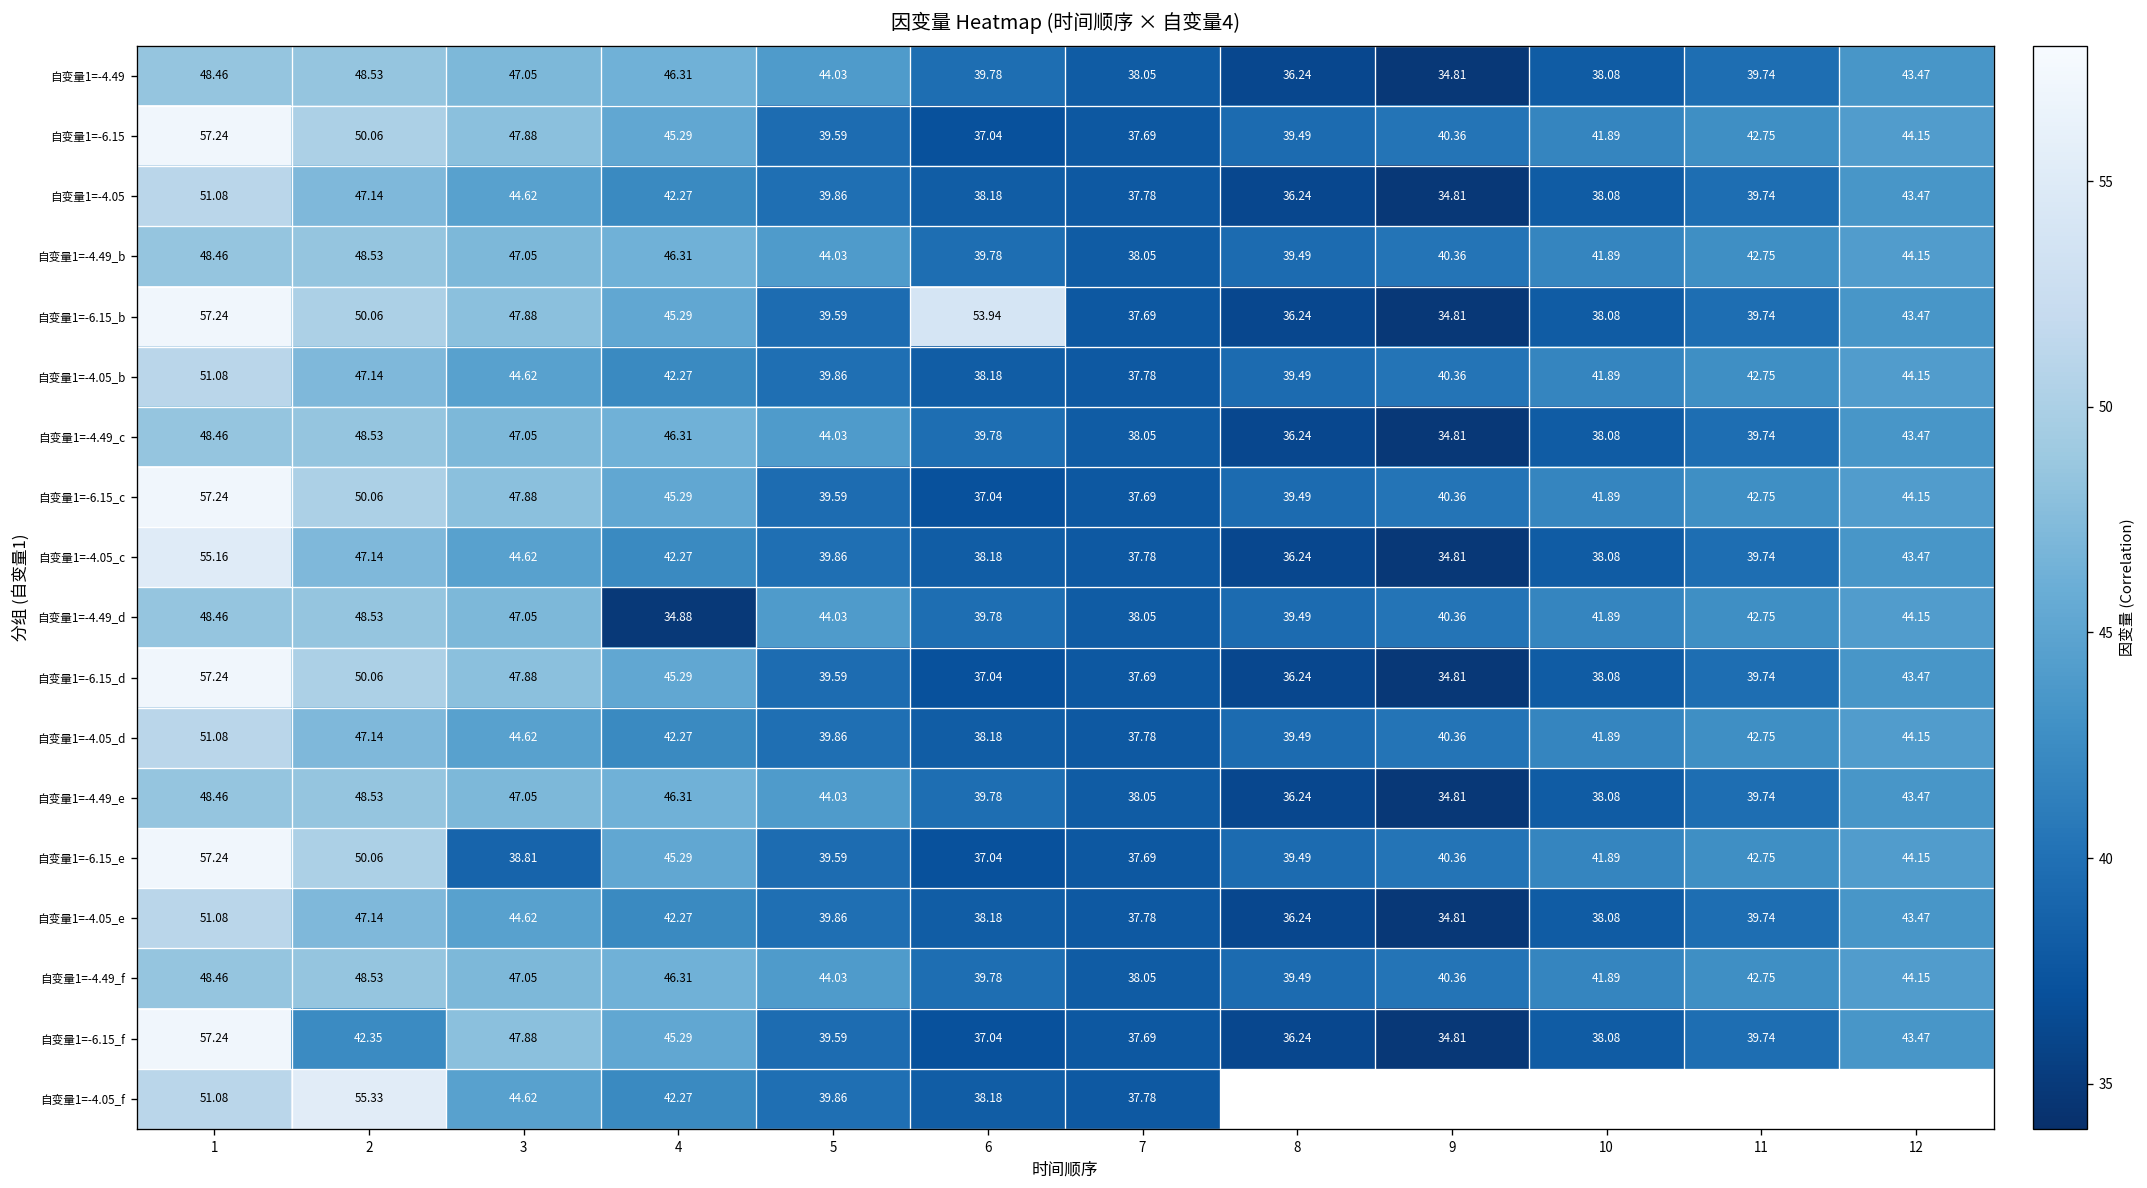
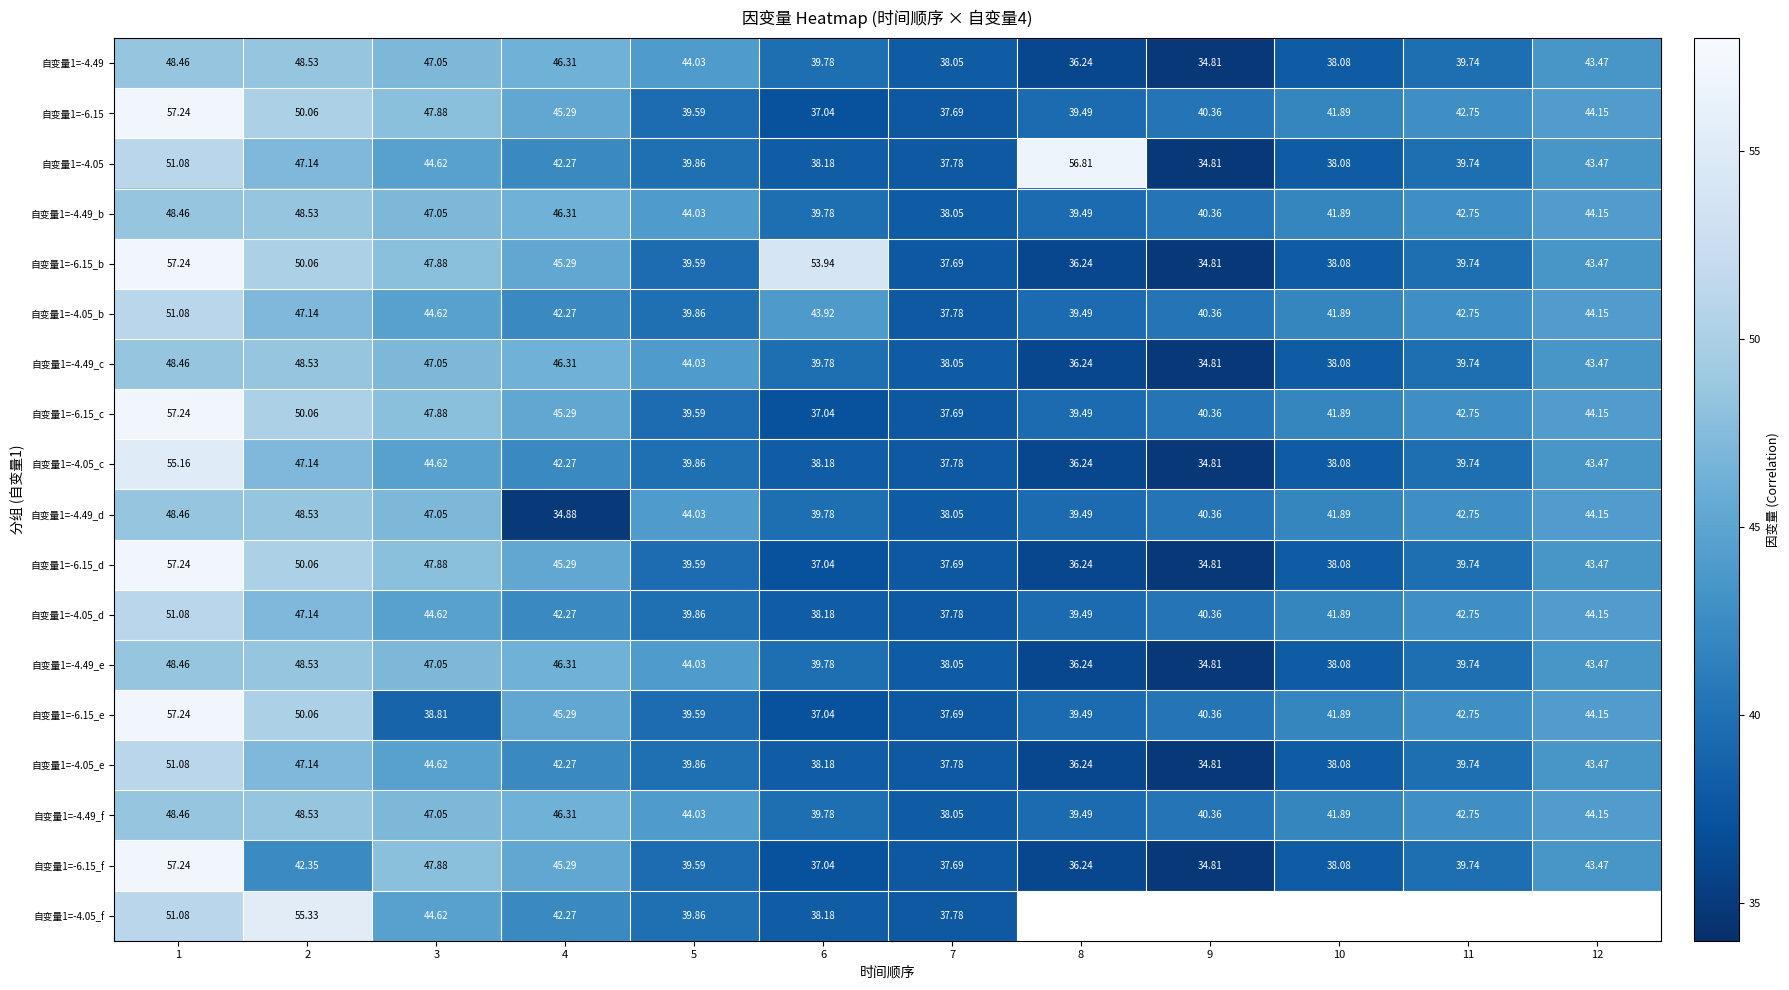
自变量1=-4.05, 8: 36.24 -> 56.81
自变量1=-4.05_b, 6: 38.18 -> 43.92
